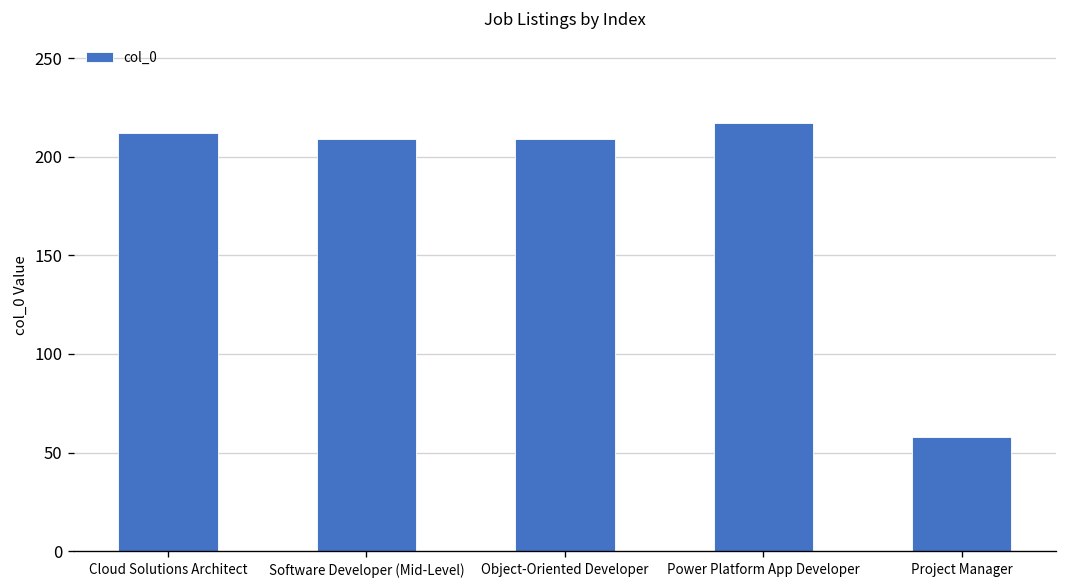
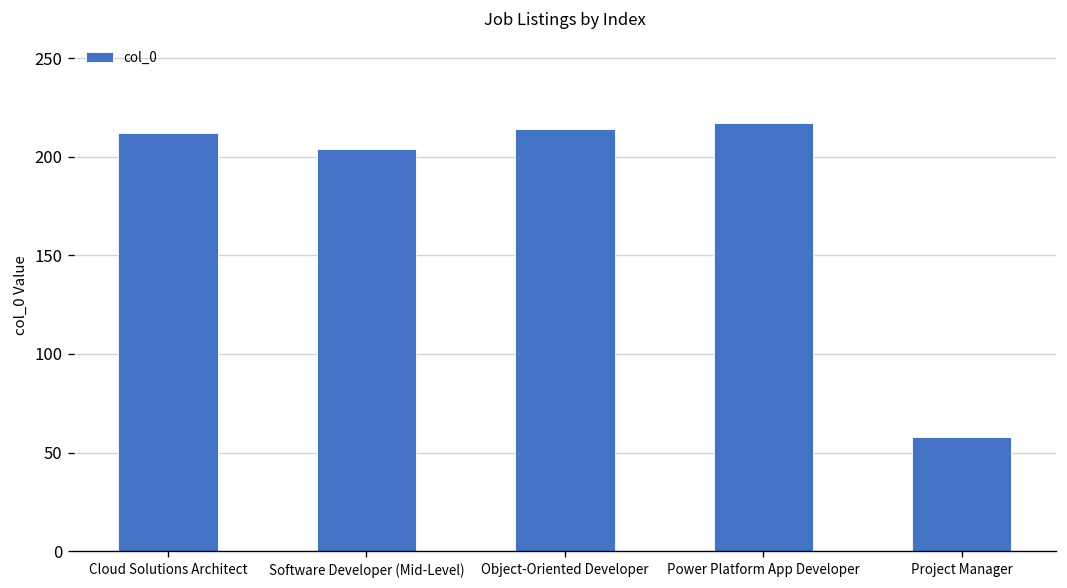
Software Developer (Mid-Level): 209 -> 204
Object-Oriented Developer: 209 -> 214
